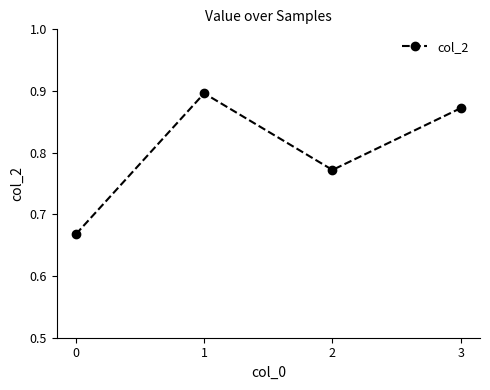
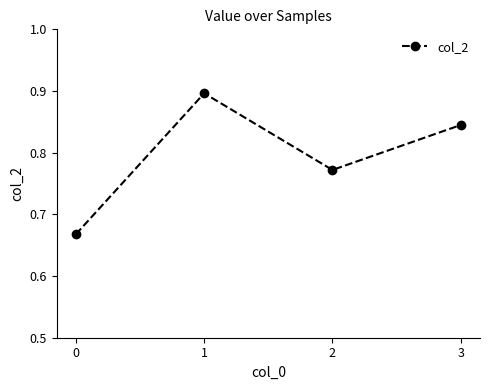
3: 0.87 -> 0.84
